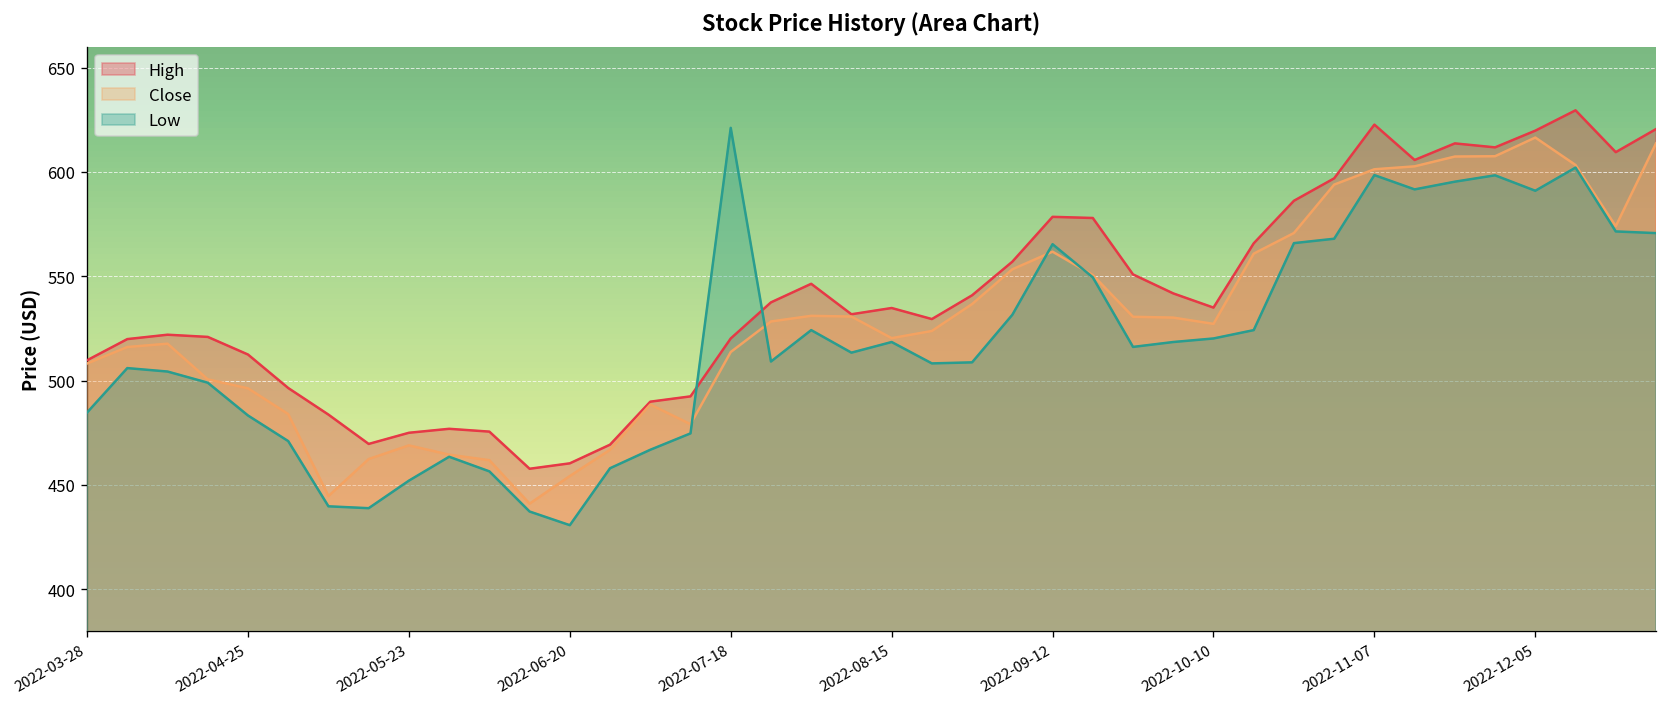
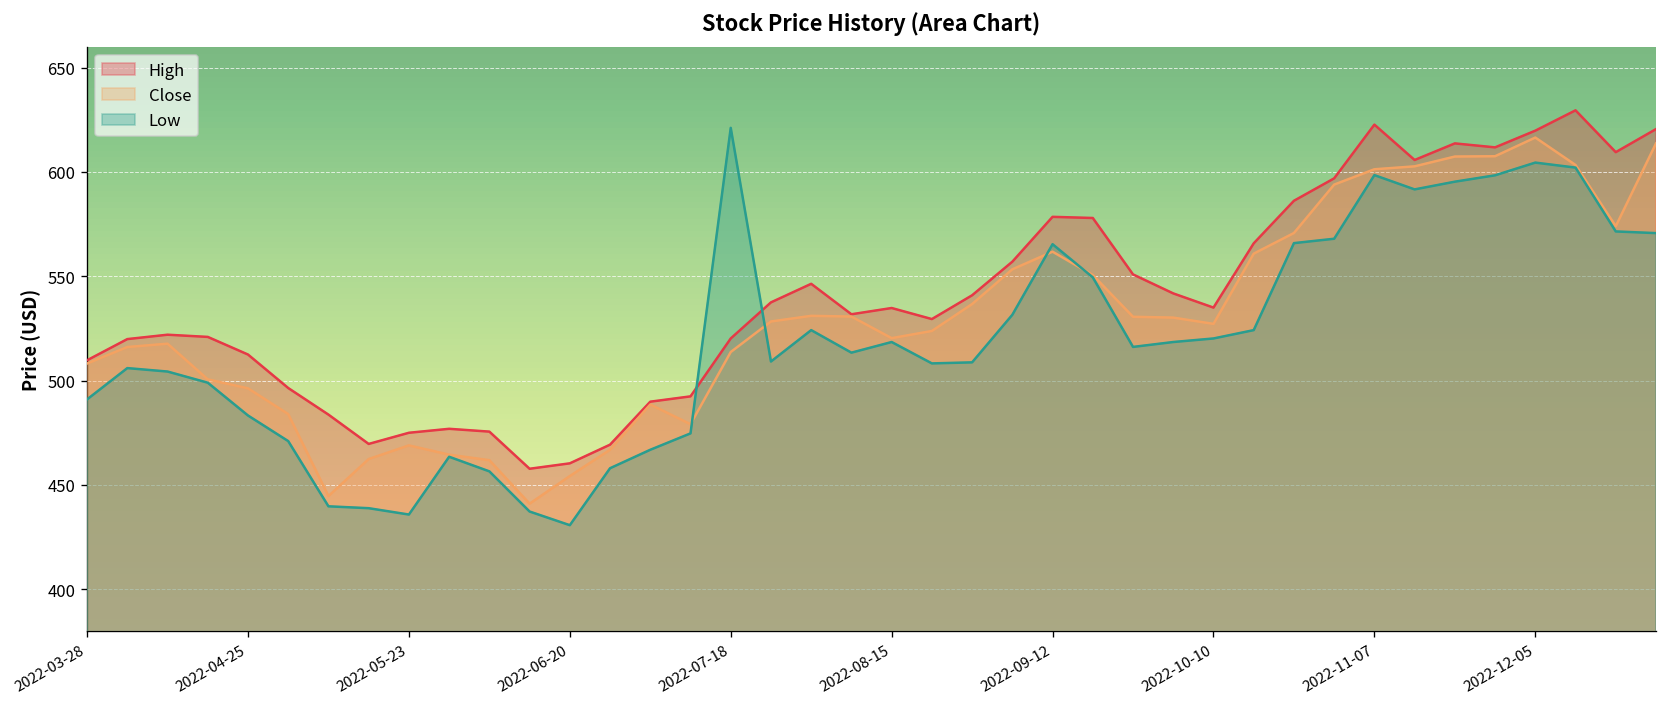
Low, 2022-03-28: 485 -> 491
Low, 2022-05-23: 452 -> 436
Low, 2022-12-05: 591 -> 605
